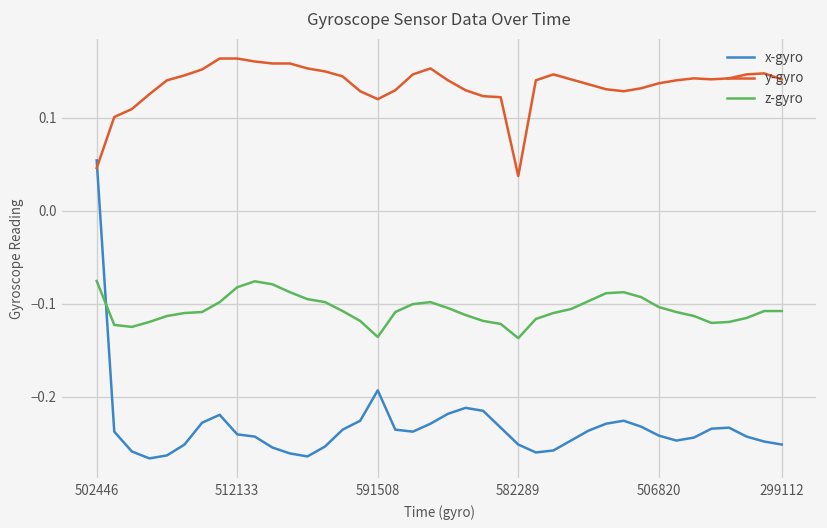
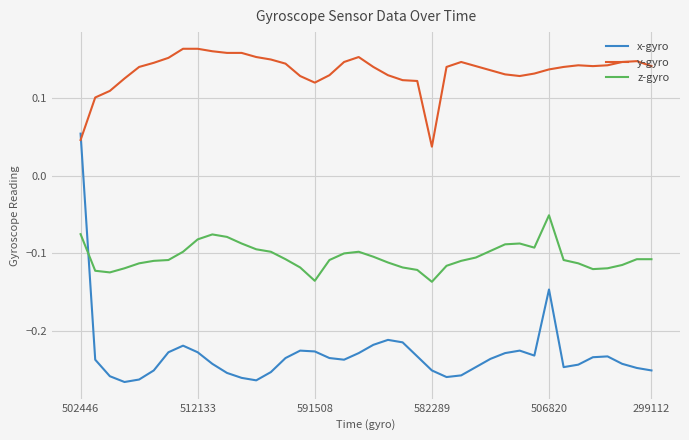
x-gyro, 512133: -0.24 -> -0.23
x-gyro, 591508: -0.19 -> -0.23
x-gyro, 506820: -0.24 -> -0.15
z-gyro, 506820: -0.10 -> -0.05
